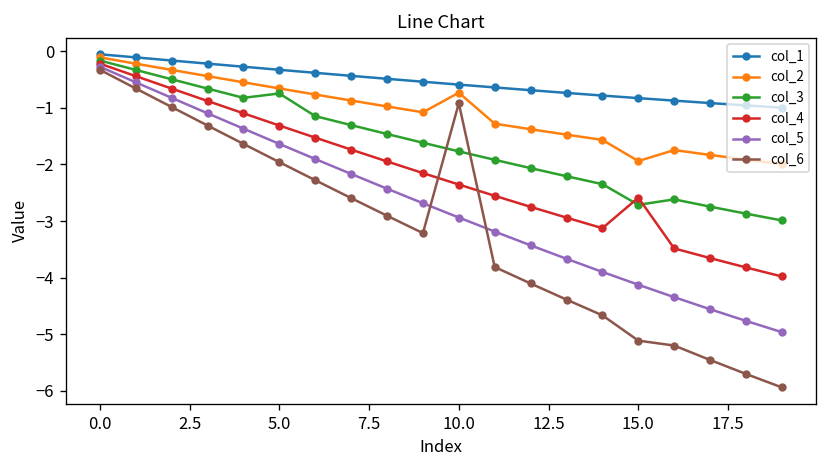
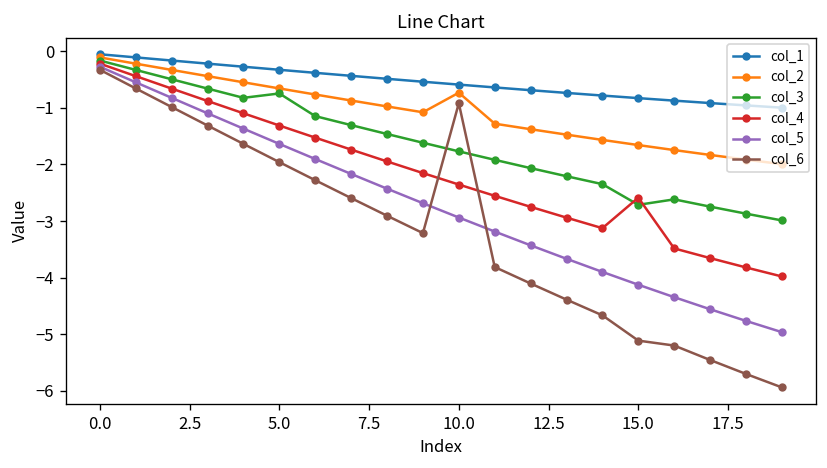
col_2, 15.0: -1.9 -> -1.7
